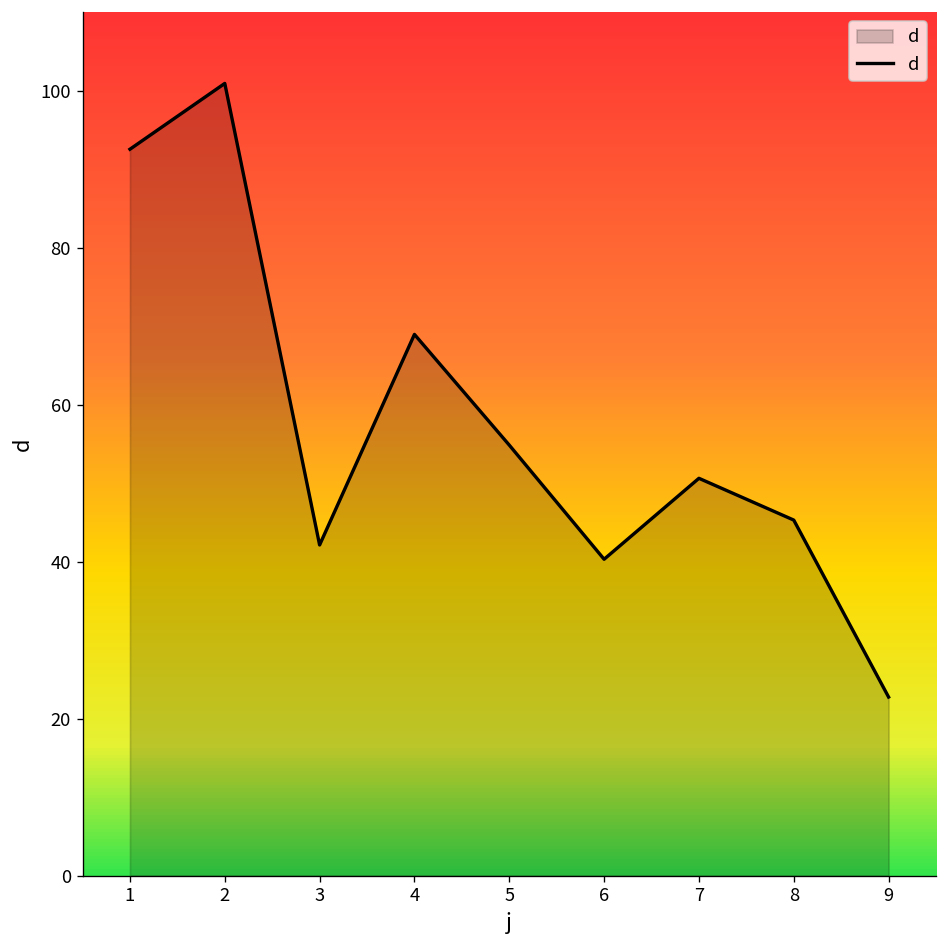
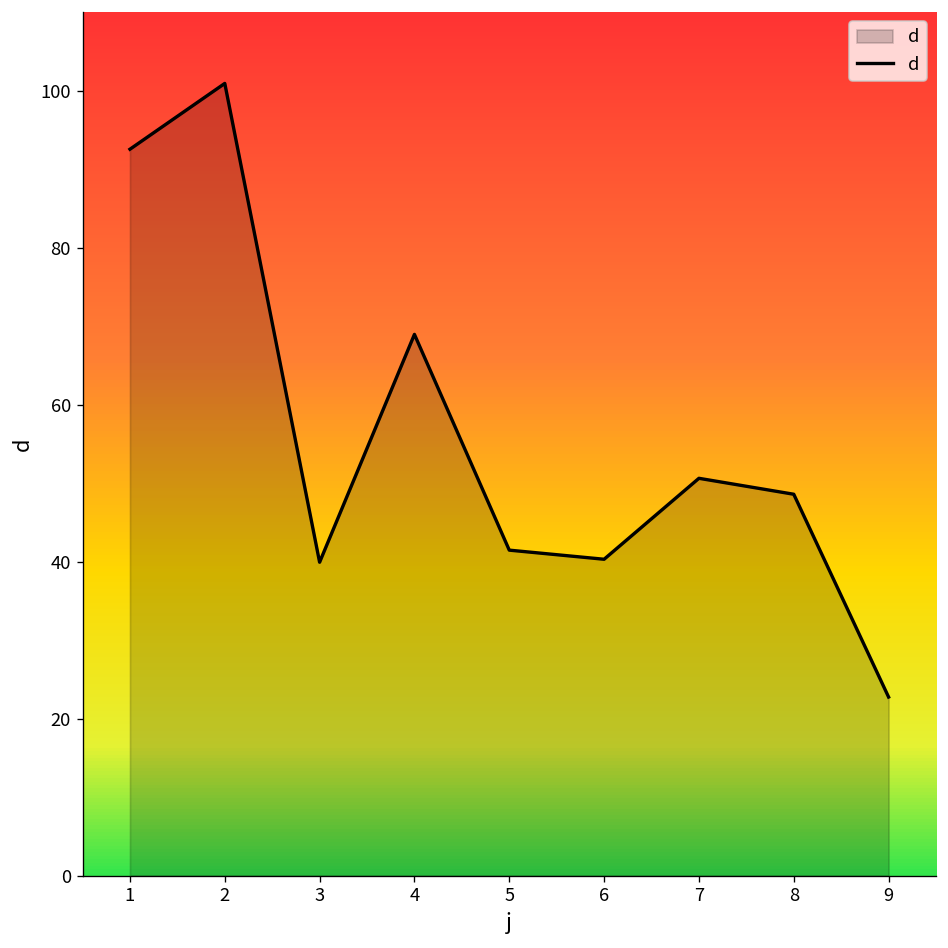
3: 42 -> 40
5: 55 -> 41
8: 45 -> 49
